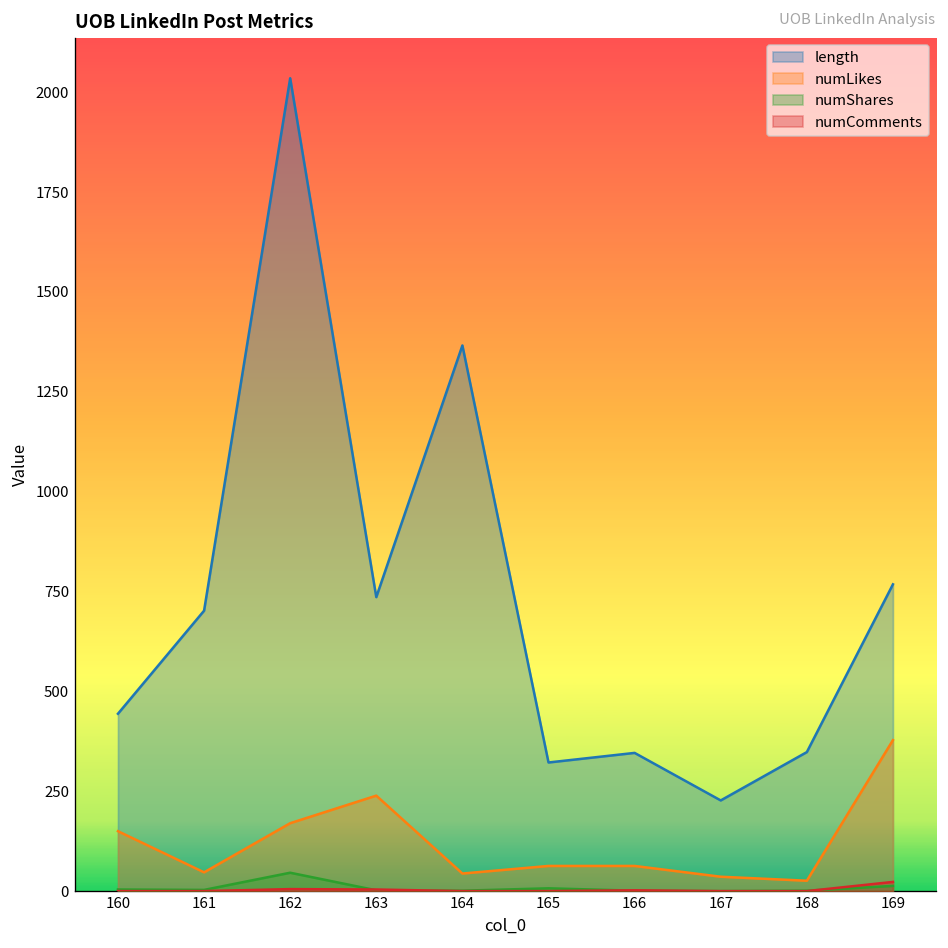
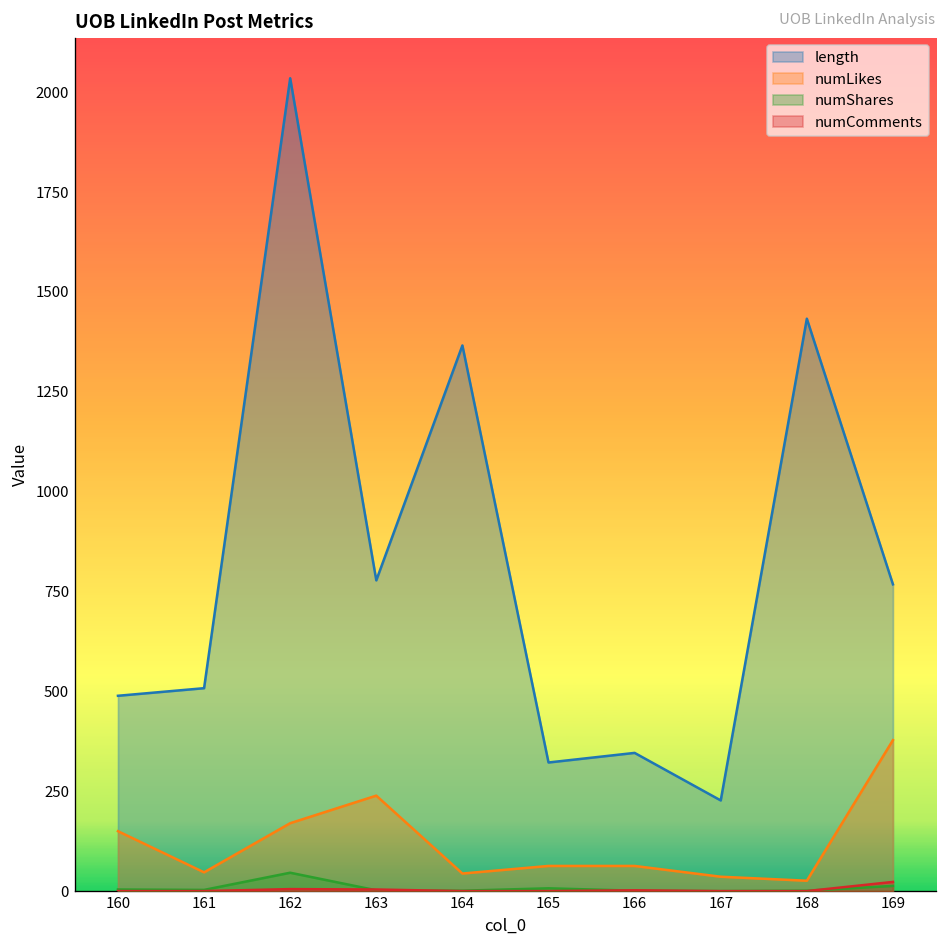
length, 160: 440 -> 490
length, 161: 700 -> 510
length, 163: 740 -> 780
length, 168: 350 -> 1430
